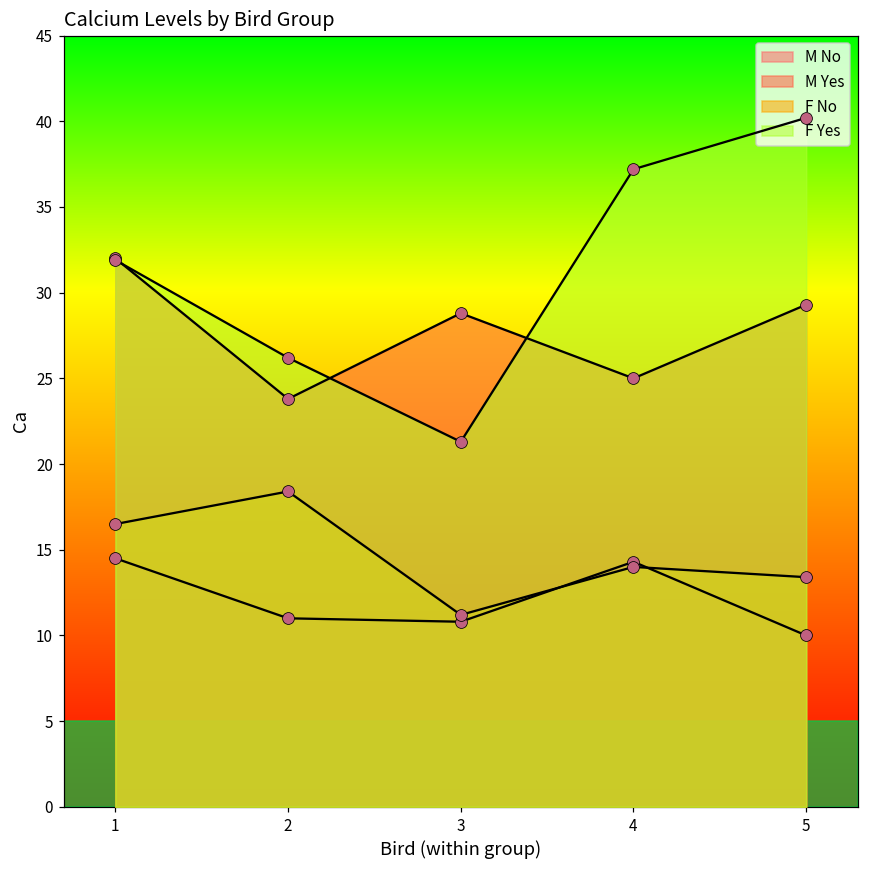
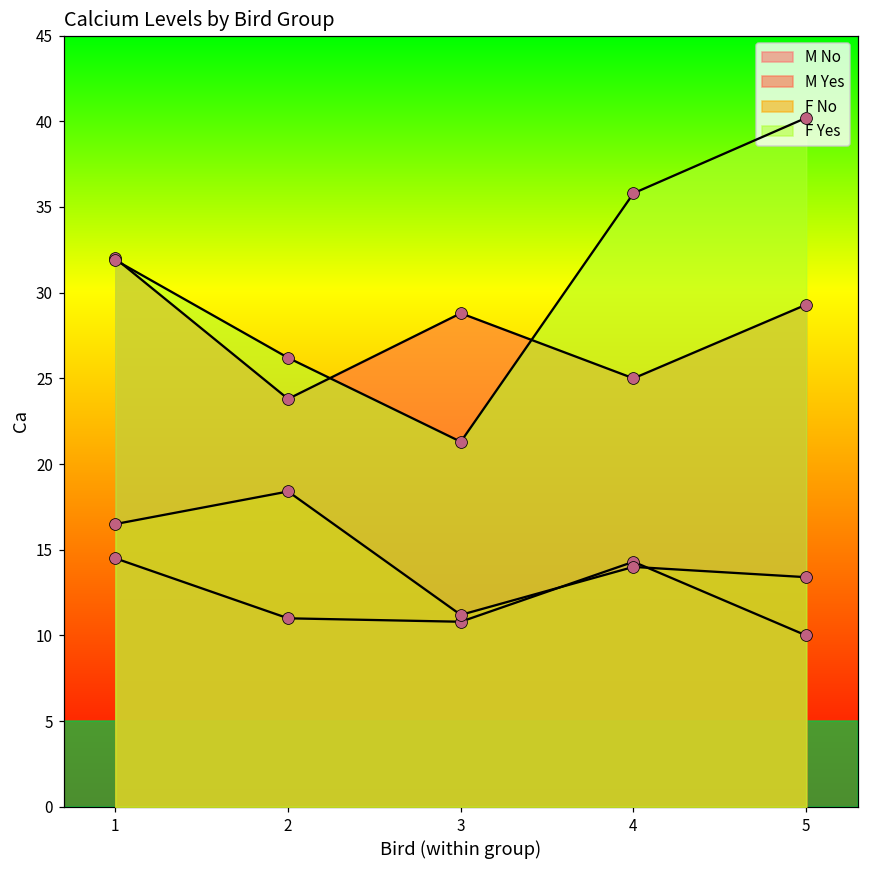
F Yes, 4: 37.2 -> 35.8
